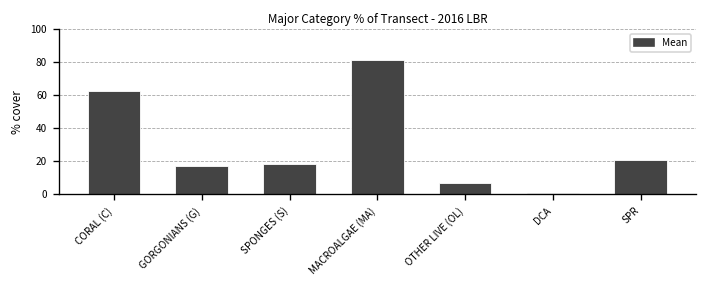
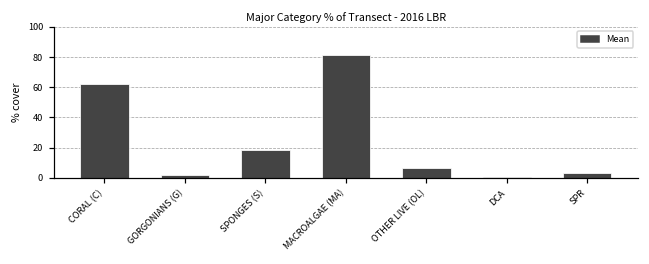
GORGONIANS (G): 17 -> 2
SPR: 21 -> 3
